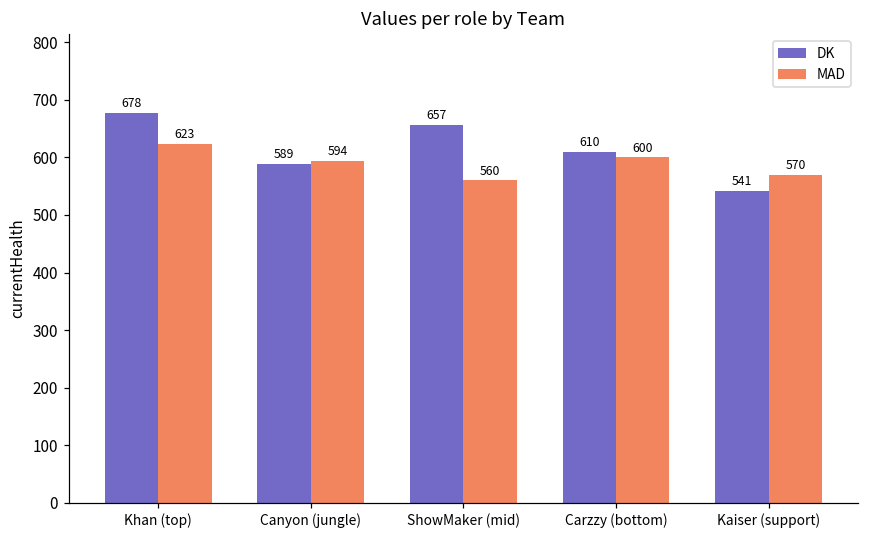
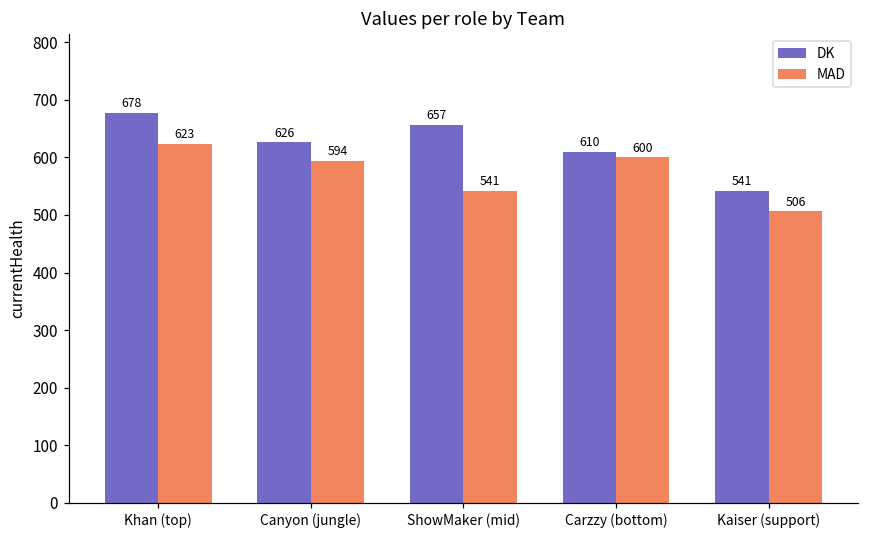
DK, Canyon (jungle): 589 -> 626
MAD, ShowMaker (mid): 560 -> 541
MAD, Kaiser (support): 570 -> 506
